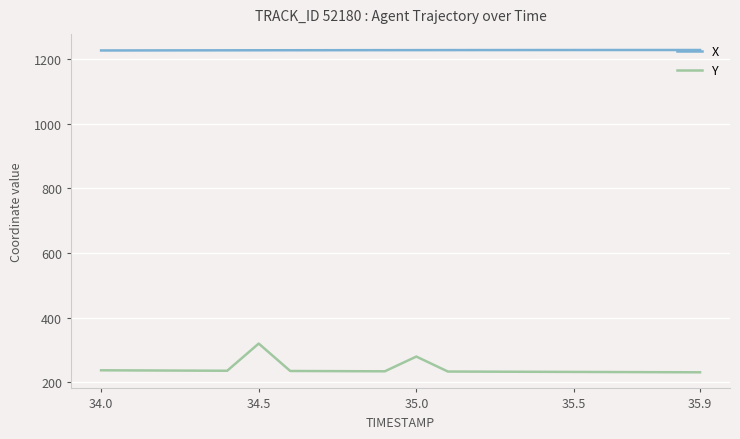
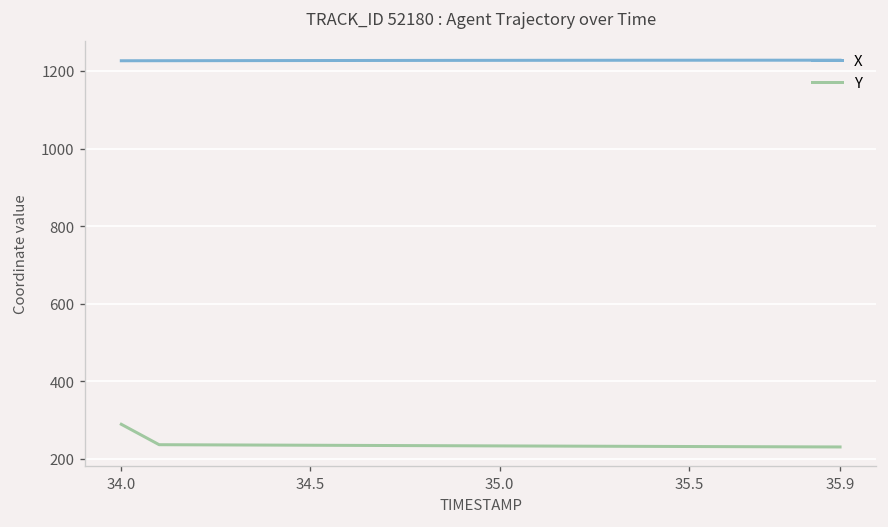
Y, 34.0: 240 -> 290
Y, 34.5: 320 -> 240
Y, 35.0: 280 -> 230
